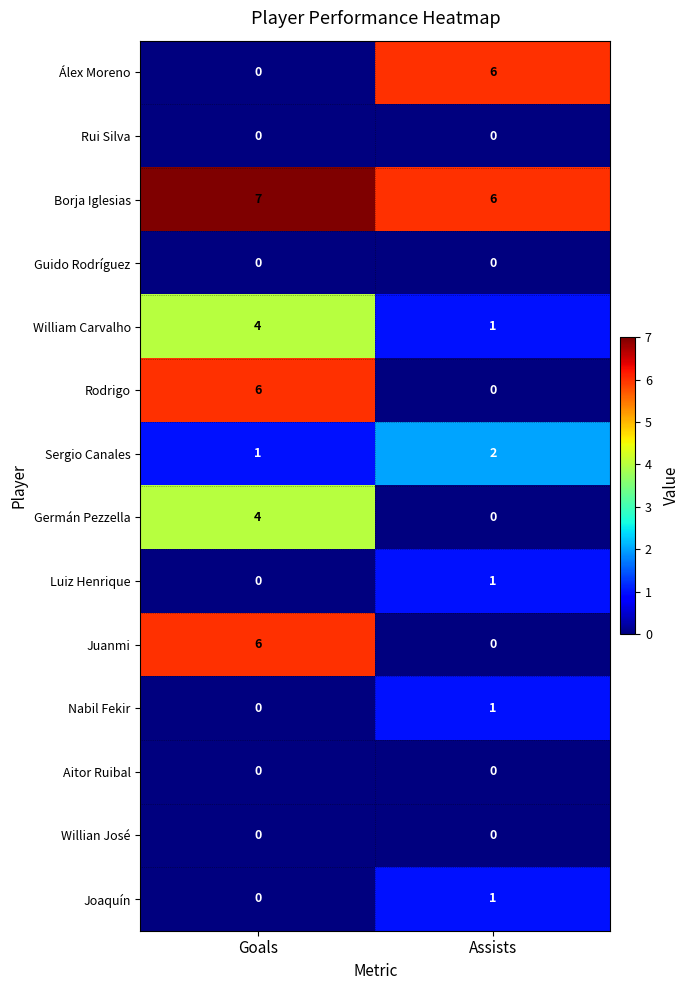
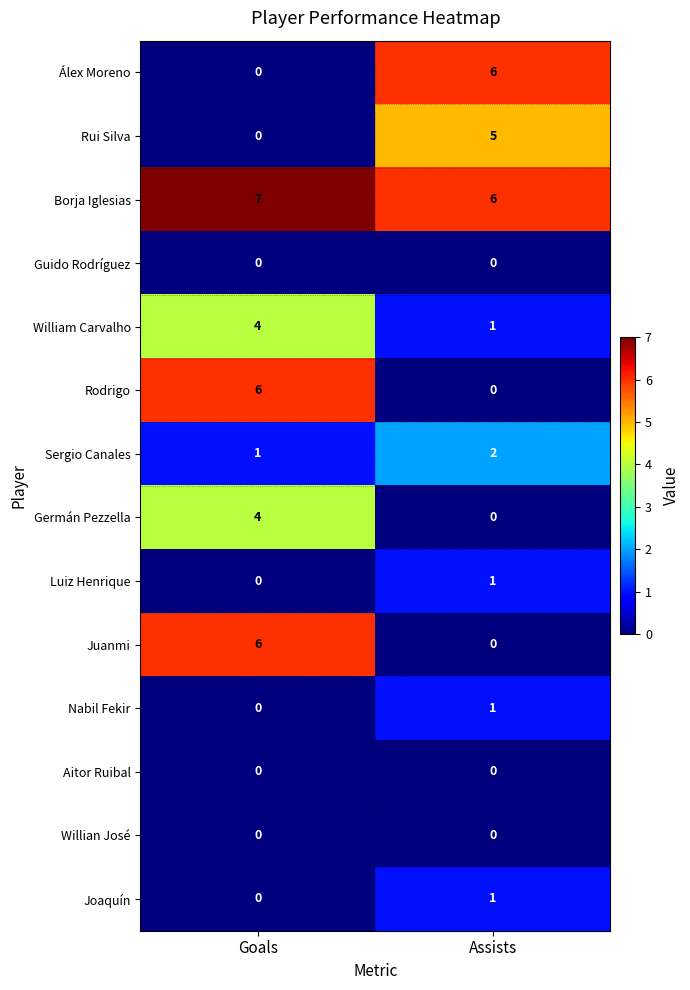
Rui Silva, Assists: 0 -> 5
